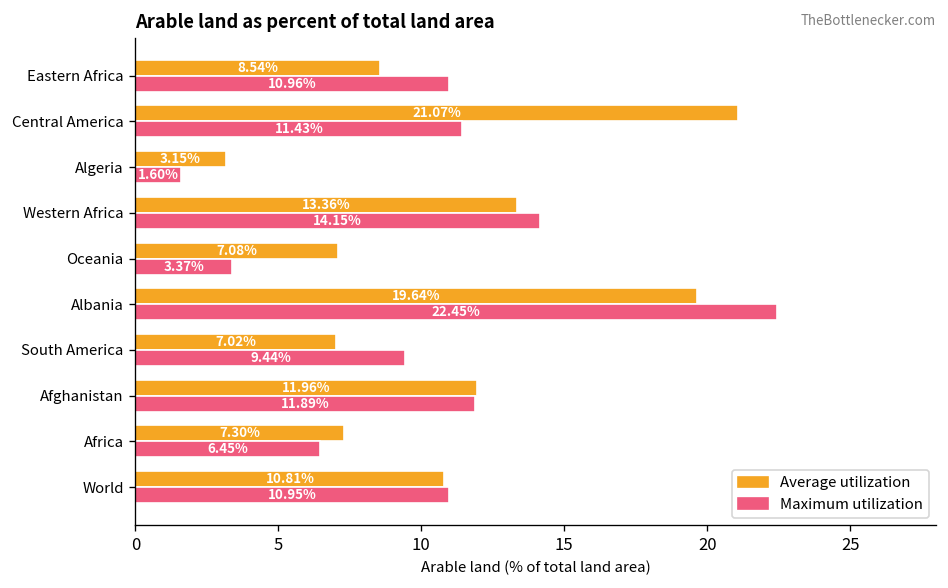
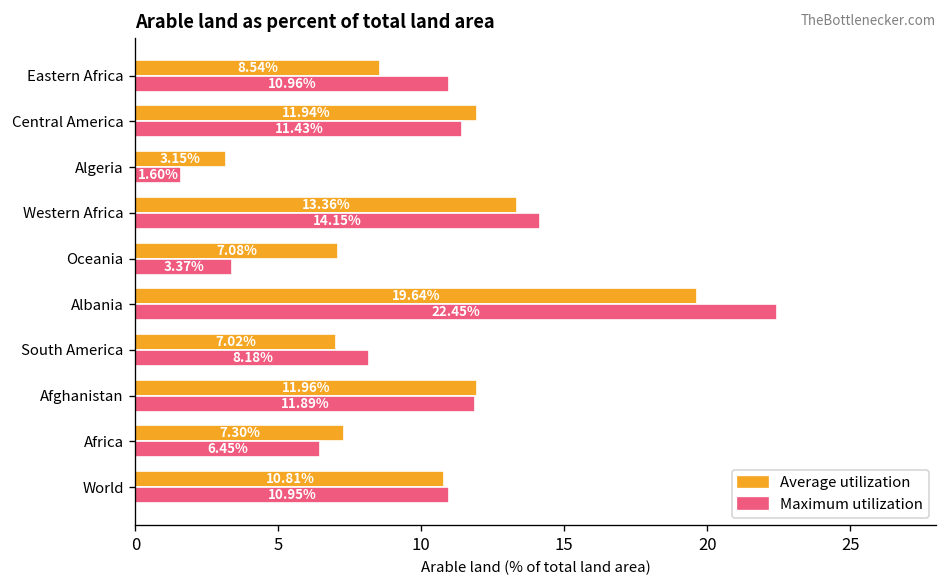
Average utilization, Central America: 21.07% -> 11.94%
Maximum utilization, South America: 9.44% -> 8.18%
